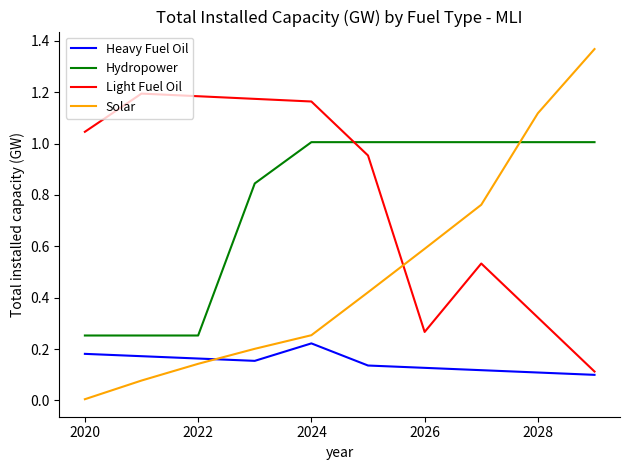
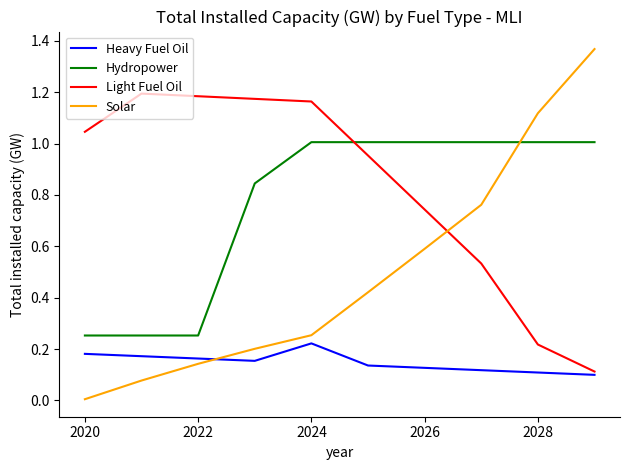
Light Fuel Oil, 2026: 0.27 -> 0.74
Light Fuel Oil, 2028: 0.32 -> 0.22
